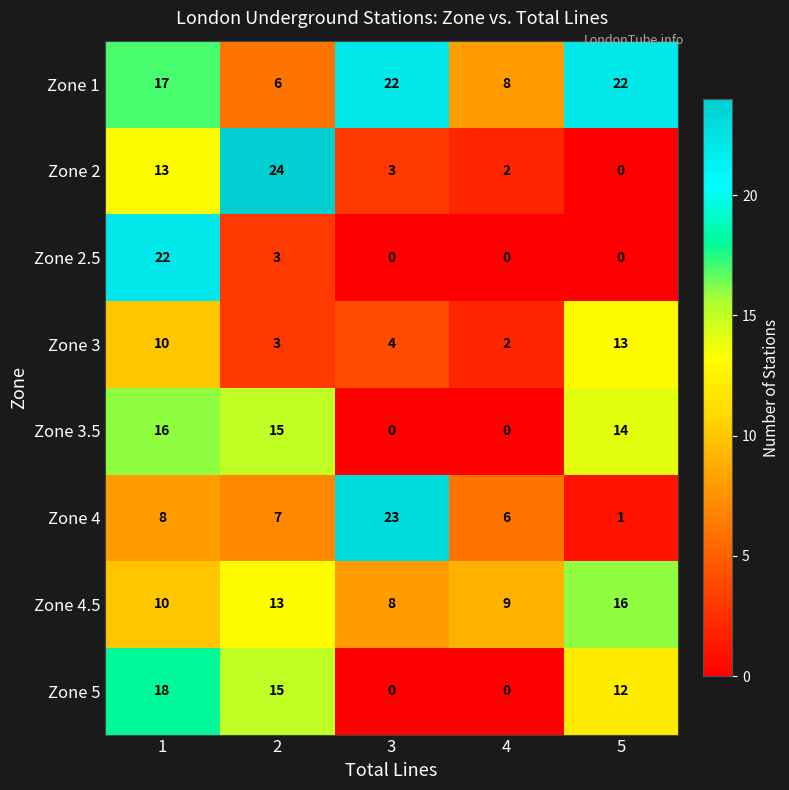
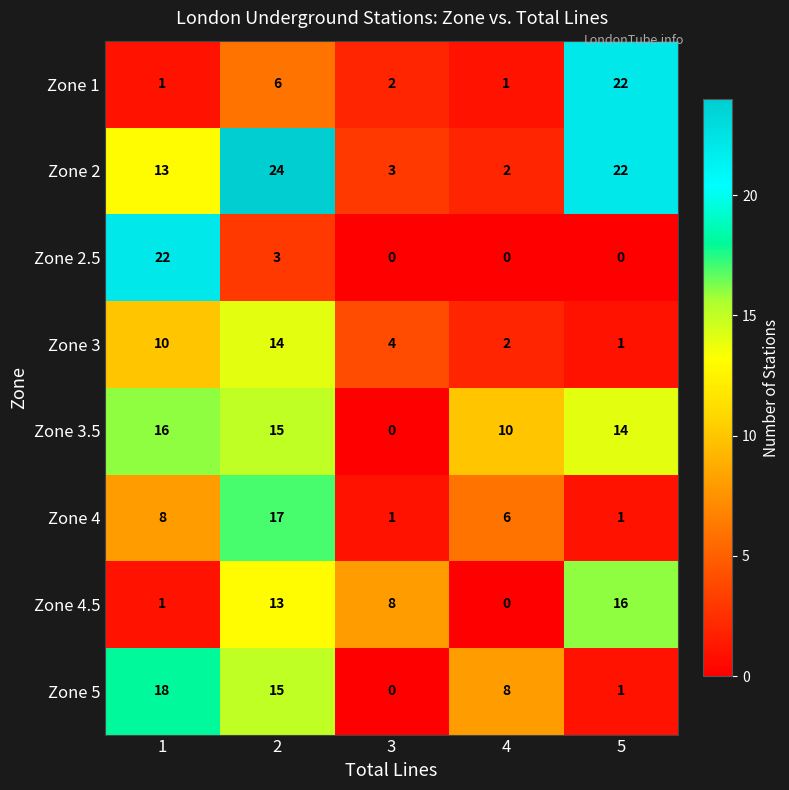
Zone 1, 1: 17 -> 1
Zone 1, 3: 22 -> 2
Zone 1, 4: 8 -> 1
Zone 2, 5: 0 -> 22
Zone 3, 2: 3 -> 14
Zone 3, 5: 13 -> 1
Zone 3.5, 4: 0 -> 10
Zone 4, 2: 7 -> 17
Zone 4, 3: 23 -> 1
Zone 4.5, 1: 10 -> 1
Zone 4.5, 4: 9 -> 0
Zone 5, 4: 0 -> 8
Zone 5, 5: 12 -> 1
